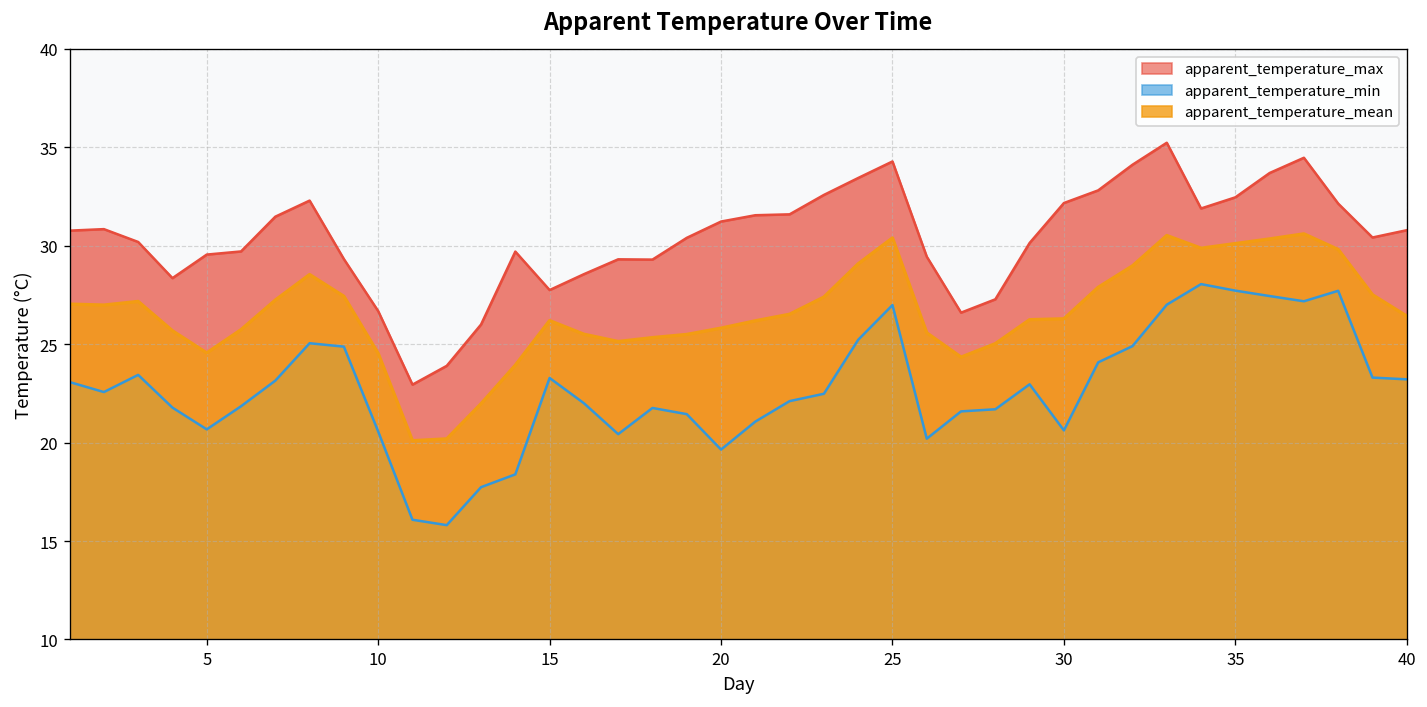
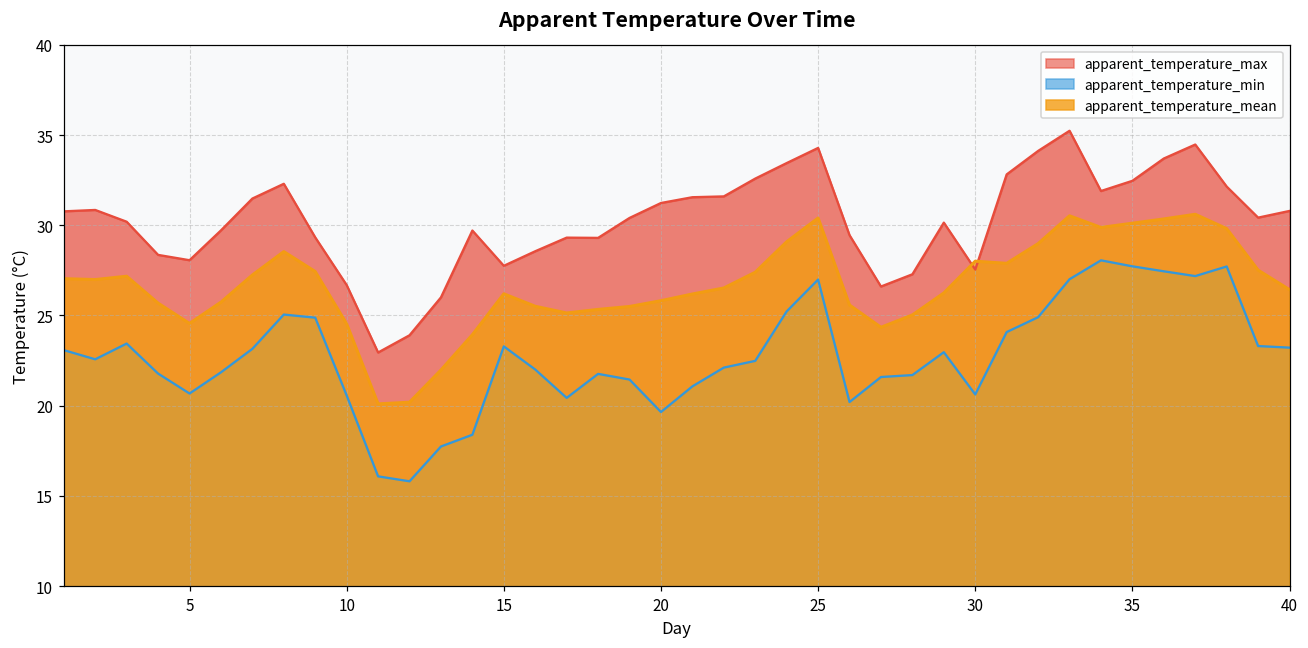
apparent_temperature_max, 5: 29.6 -> 28.1
apparent_temperature_max, 30: 32.2 -> 27.5
apparent_temperature_mean, 30: 26.3 -> 28.0
